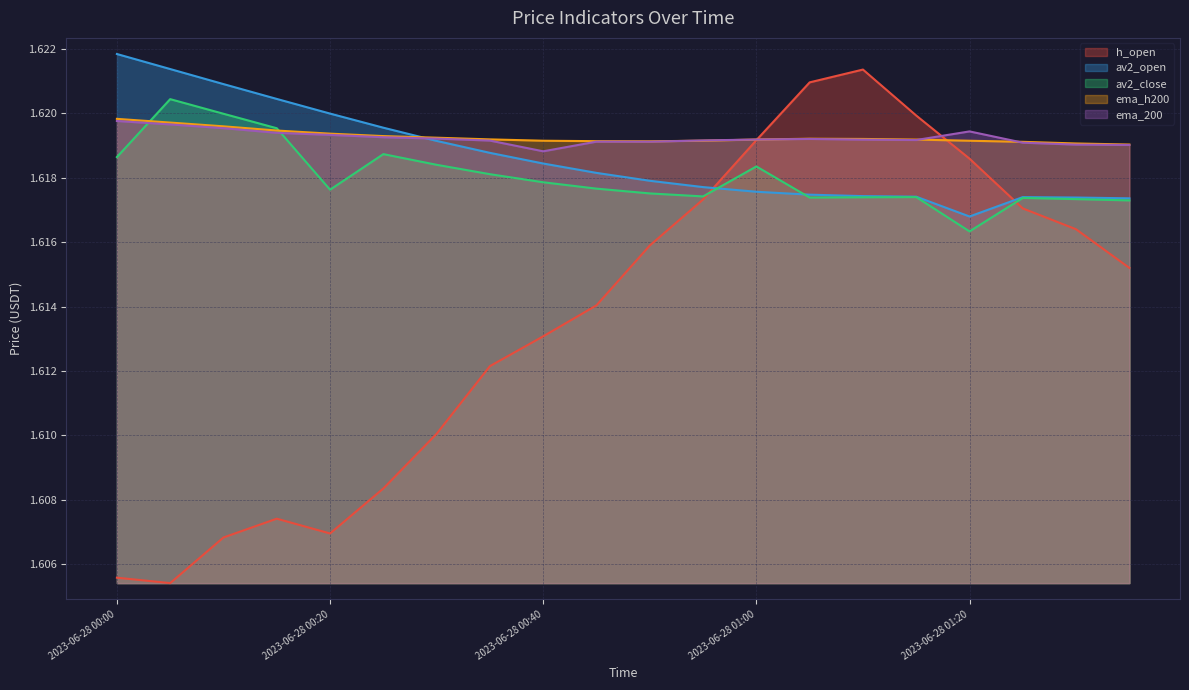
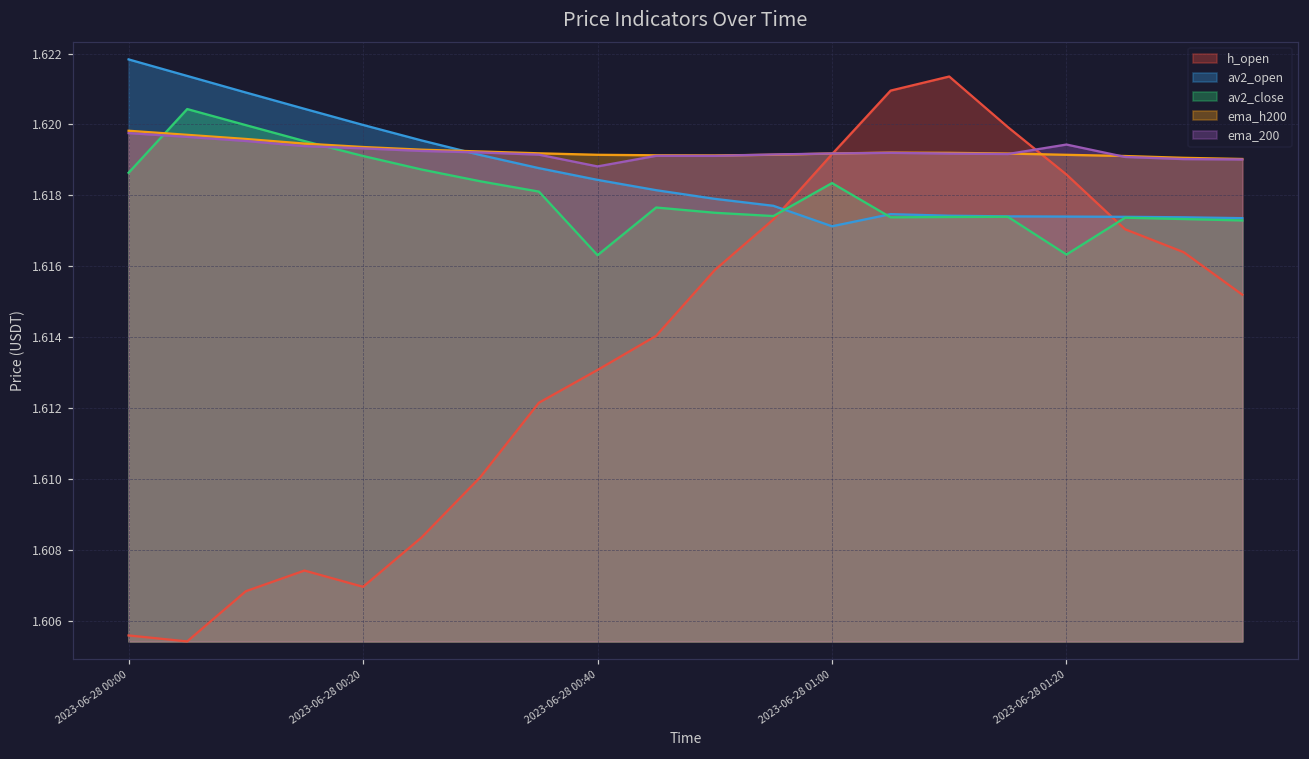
av2_close, 2023-06-28 00:20: 1.6176 -> 1.6191
av2_close, 2023-06-28 00:40: 1.6179 -> 1.6163
av2_open, 2023-06-28 01:00: 1.6176 -> 1.6171
av2_open, 2023-06-28 01:20: 1.6168 -> 1.6174
